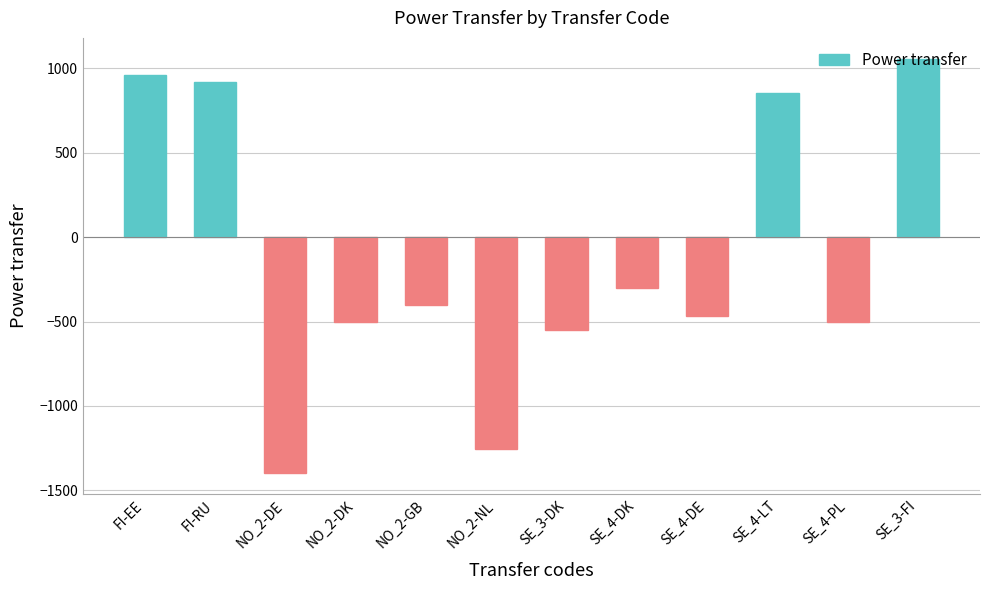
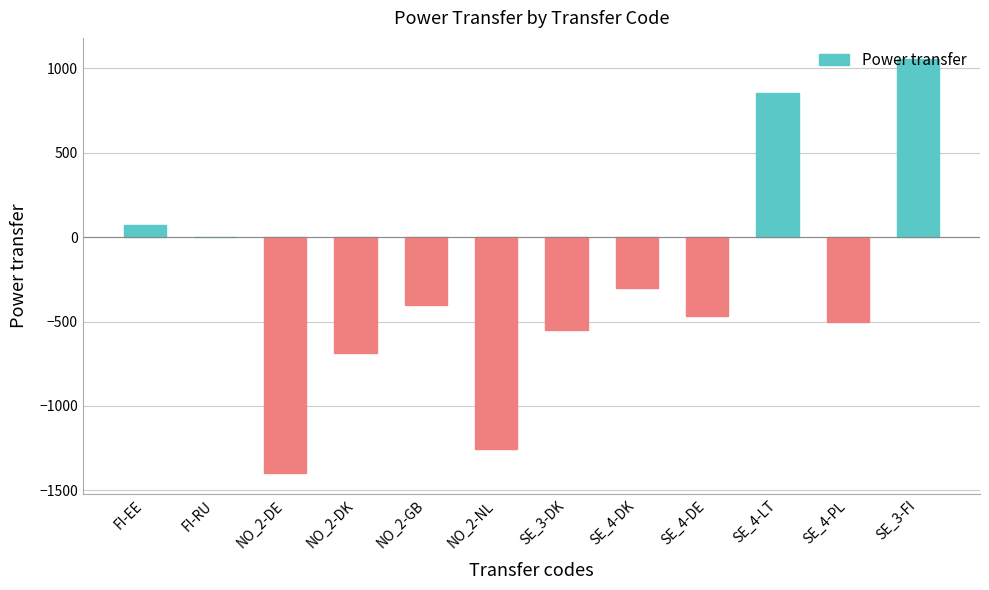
FI-EE: 960 -> 70
FI-RU: 920 -> 0
NO_2-DK: -500 -> -680
